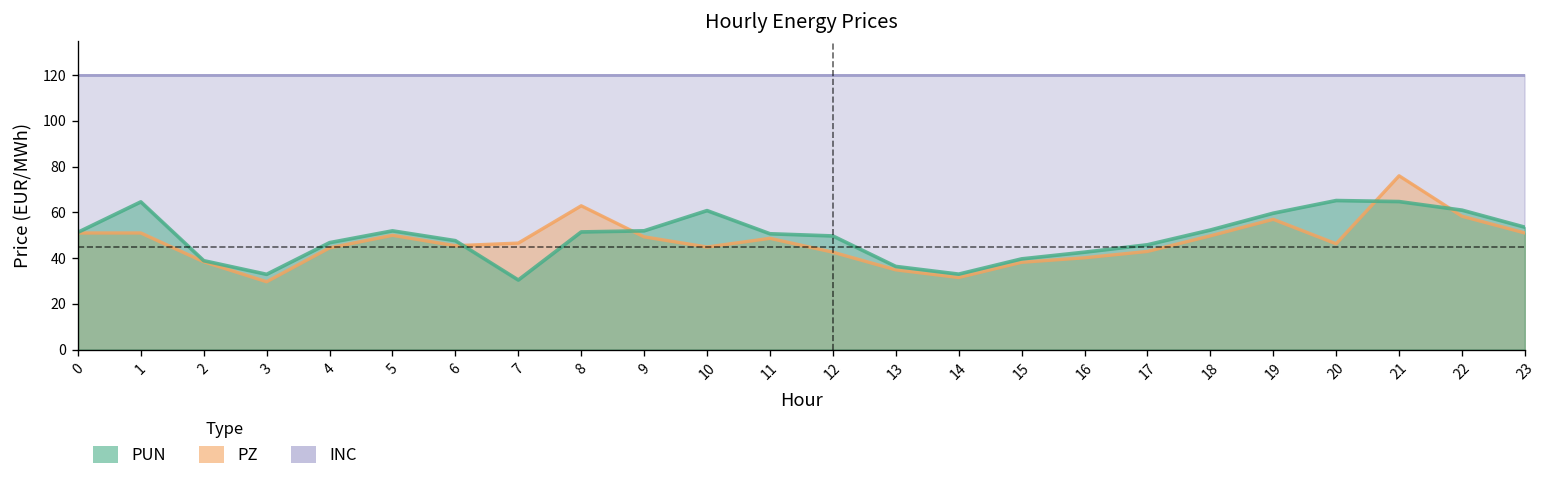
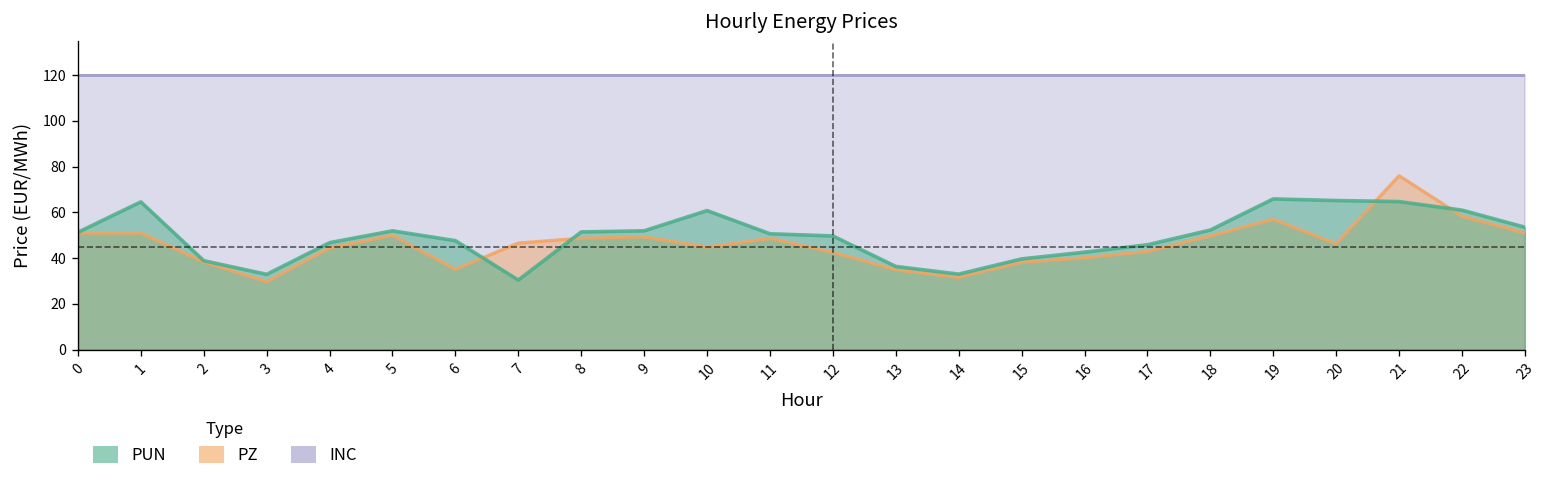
PZ, 6: 45 -> 35
PZ, 8: 63 -> 49
PUN, 19: 60 -> 66
